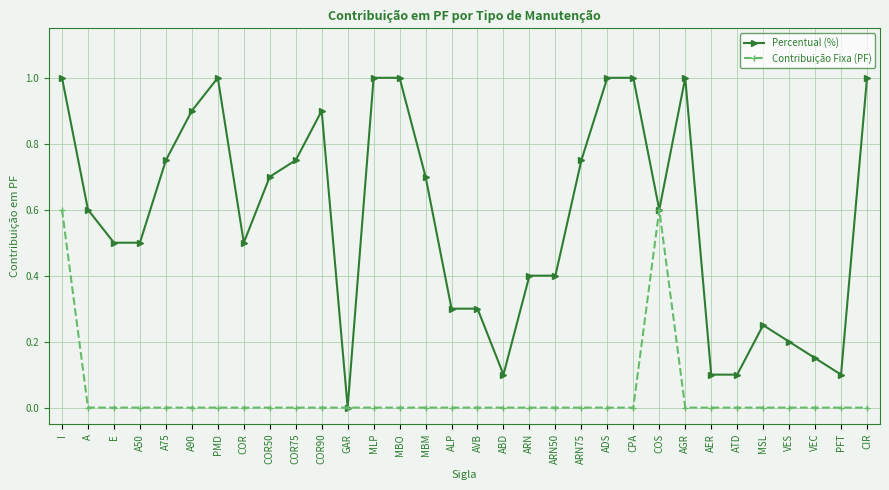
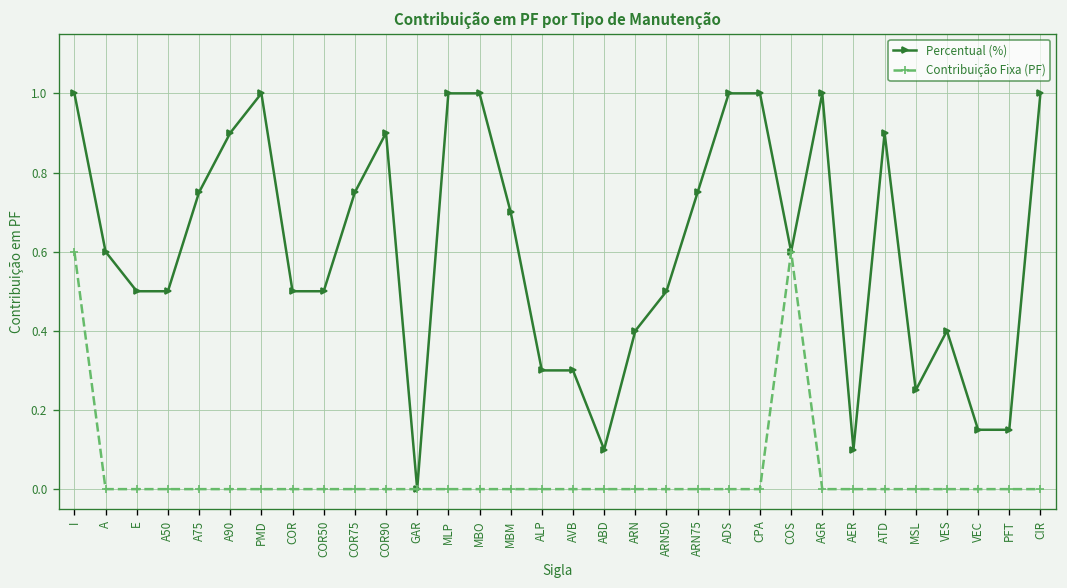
Percentual (%), COR50: 0.7 -> 0.5
Percentual (%), ARN50: 0.4 -> 0.5
Percentual (%), ATD: 0.1 -> 0.9
Percentual (%), VES: 0.2 -> 0.4
Percentual (%), PFT: 0.10 -> 0.15
